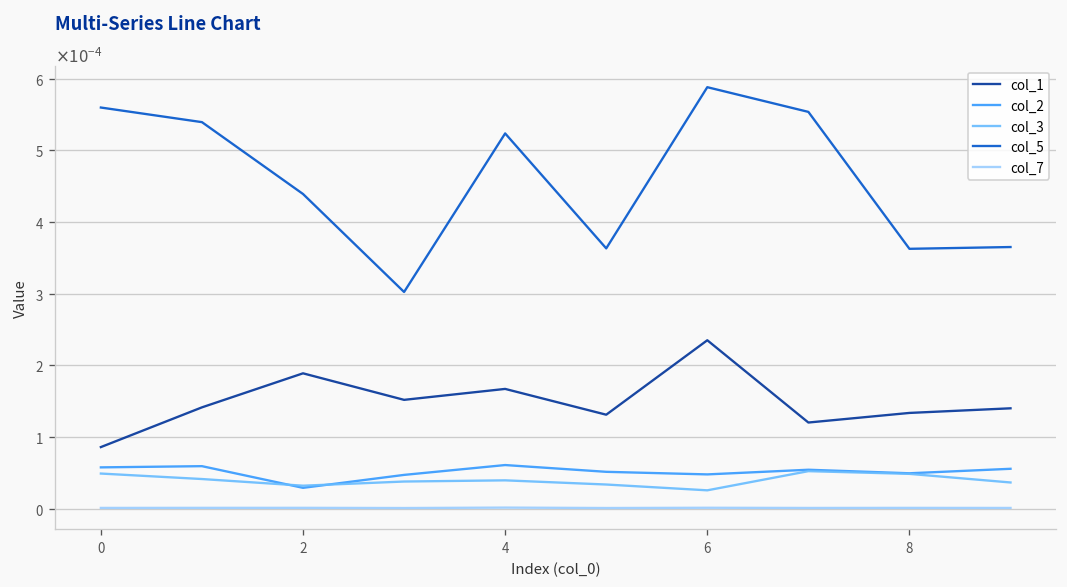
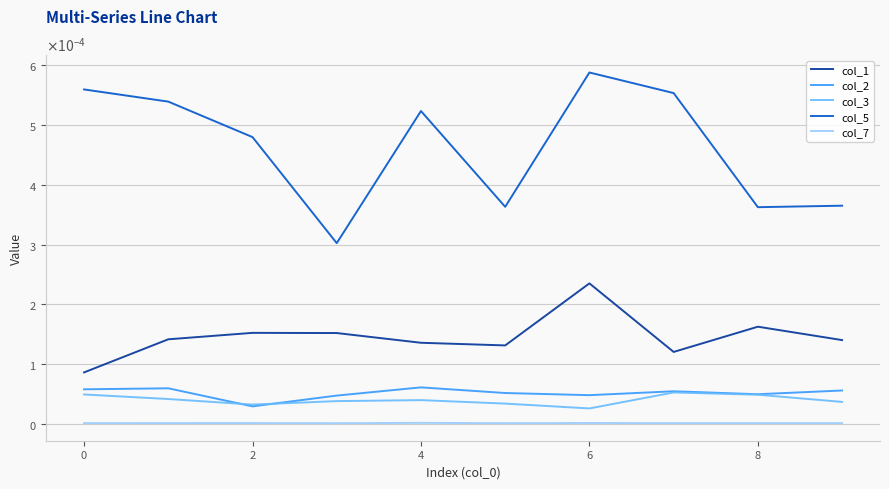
col_1, 2: 0.00019 -> 0.00015
col_5, 2: 0.00044 -> 0.00048
col_1, 4: 0.00017 -> 0.00014
col_1, 8: 0.00013 -> 0.00016
